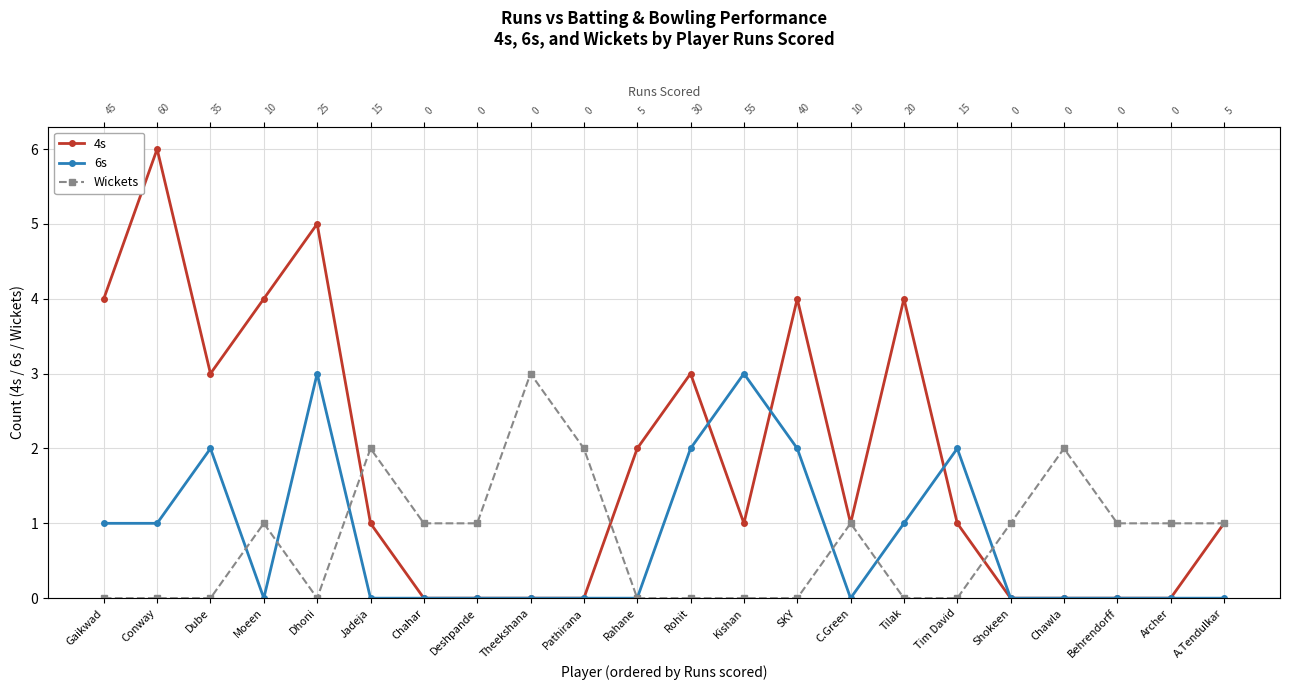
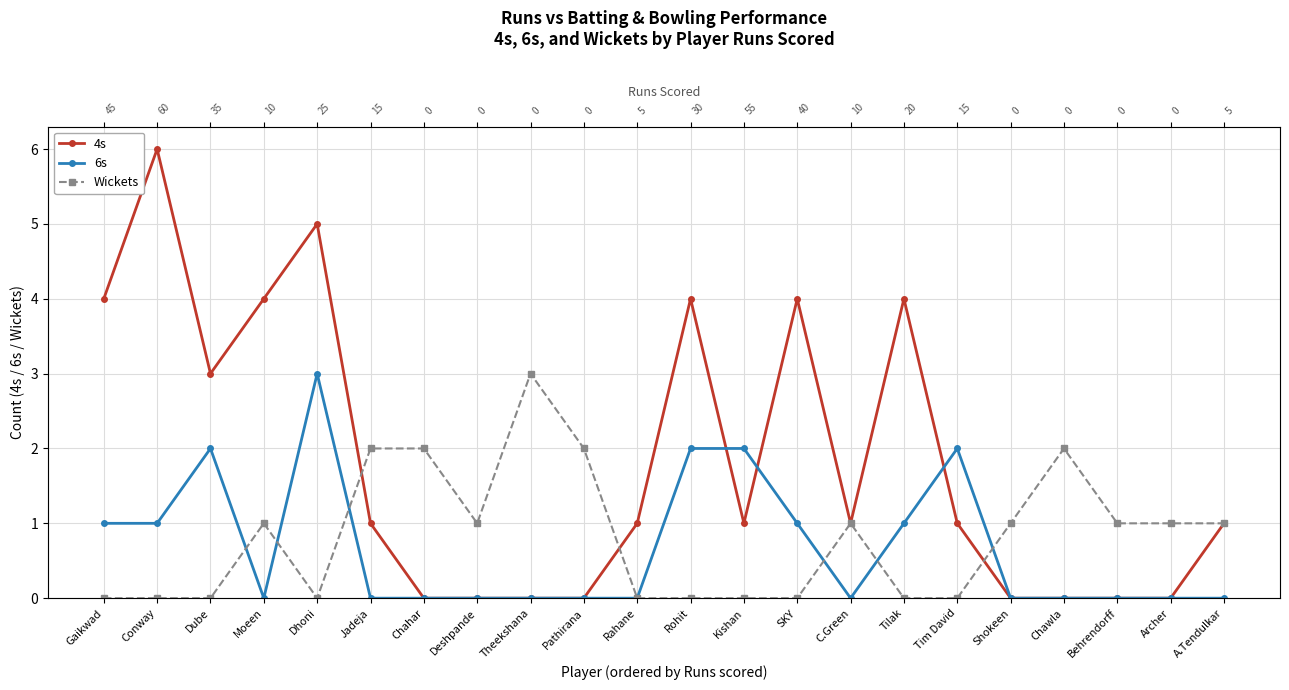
Wickets, Chahar: 1 -> 2
4s, Rahane: 2 -> 1
4s, Rohit: 3 -> 4
6s, Kishan: 3 -> 2
6s, SKY: 2 -> 1
